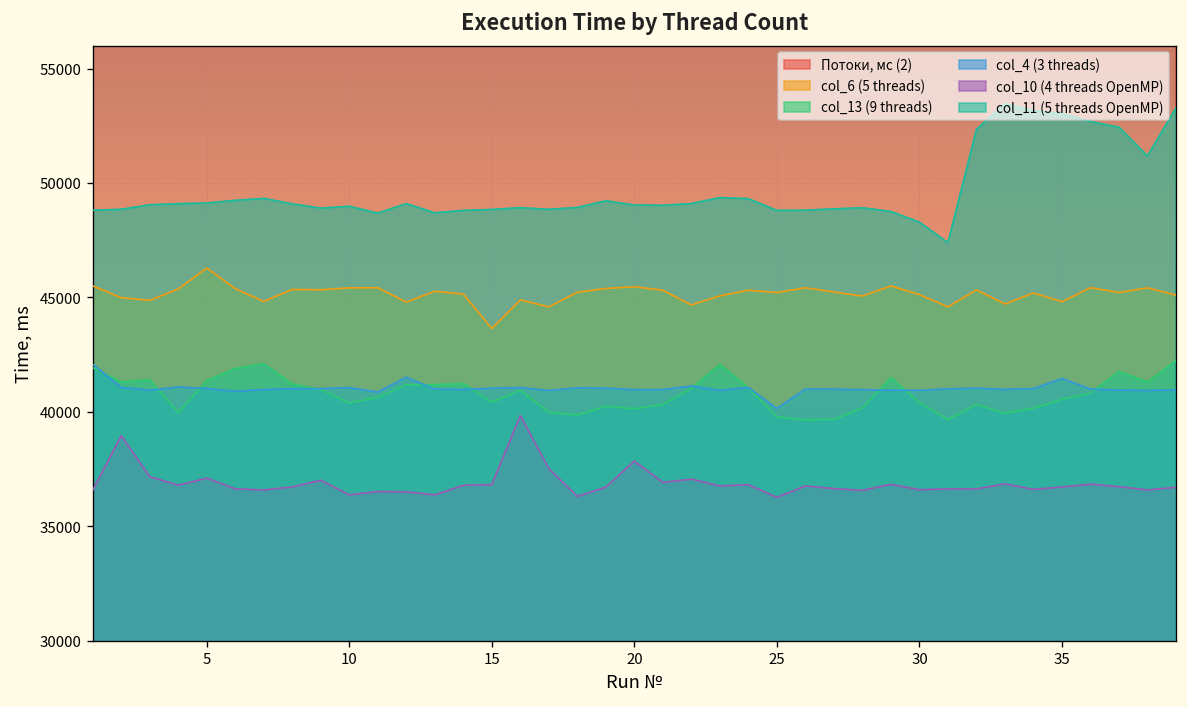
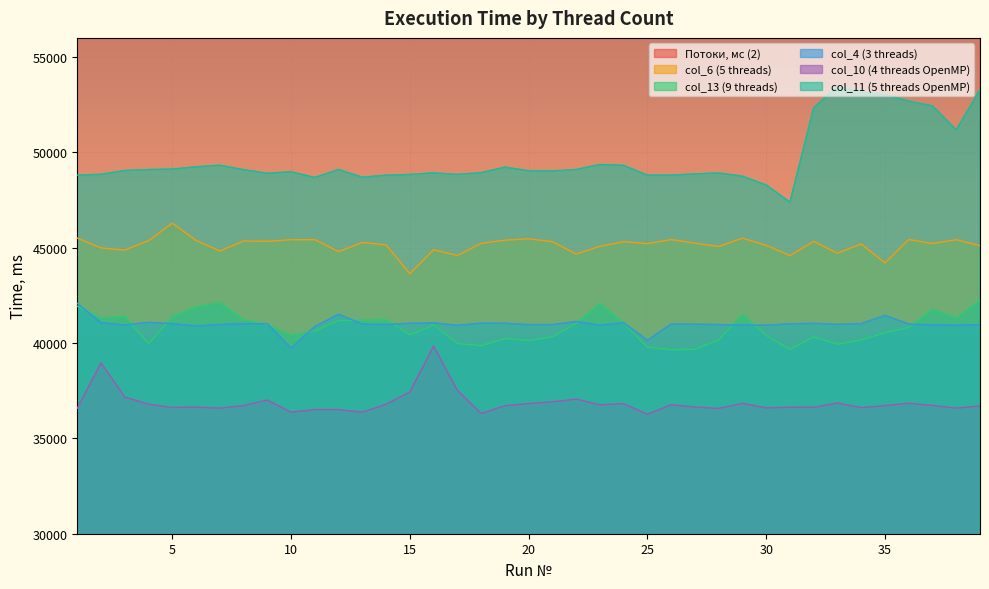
col_10 (4 threads OpenMP), 5: 37100 -> 36600
col_4 (3 threads), 10: 41100 -> 39700
col_10 (4 threads OpenMP), 15: 36800 -> 37400
col_10 (4 threads OpenMP), 20: 37800 -> 36800
col_6 (5 threads), 35: 44800 -> 44200
